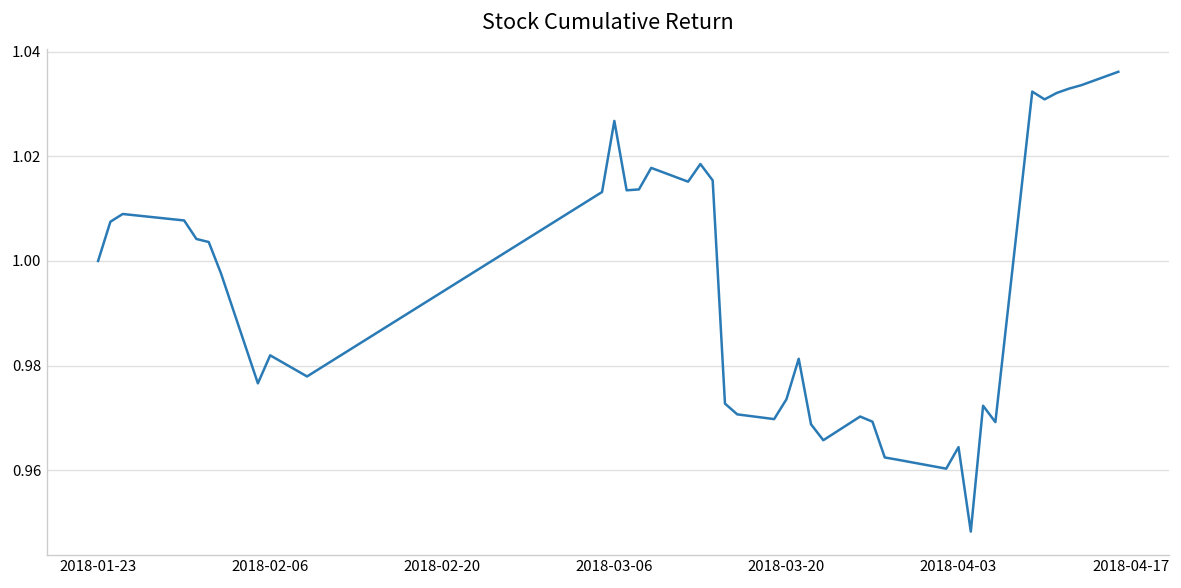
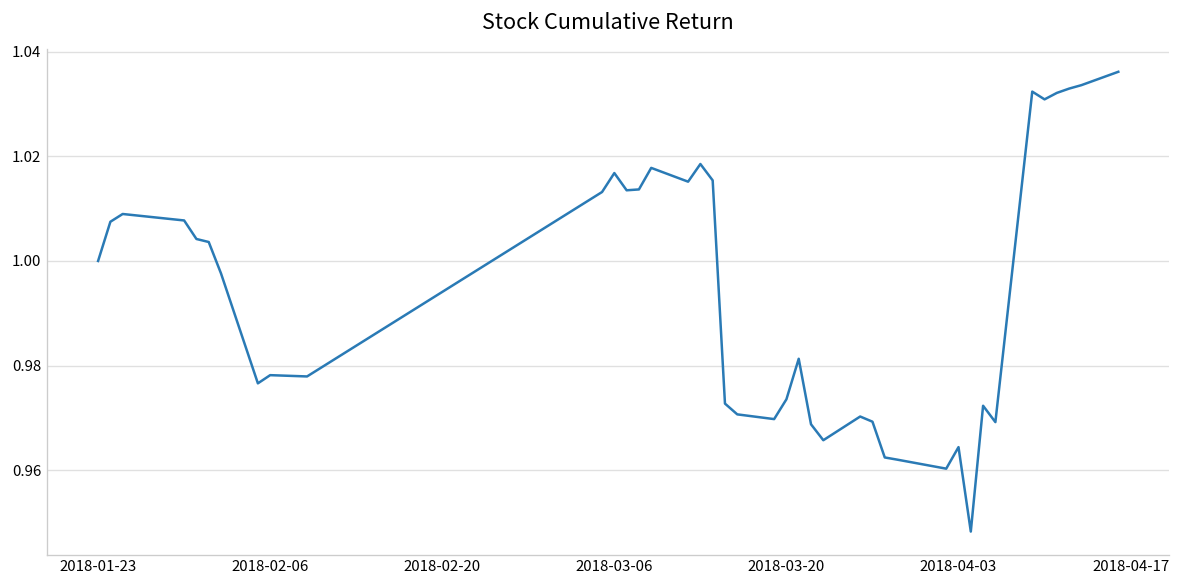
2018-02-06: 0.982 -> 0.978
2018-03-06: 1.027 -> 1.017
